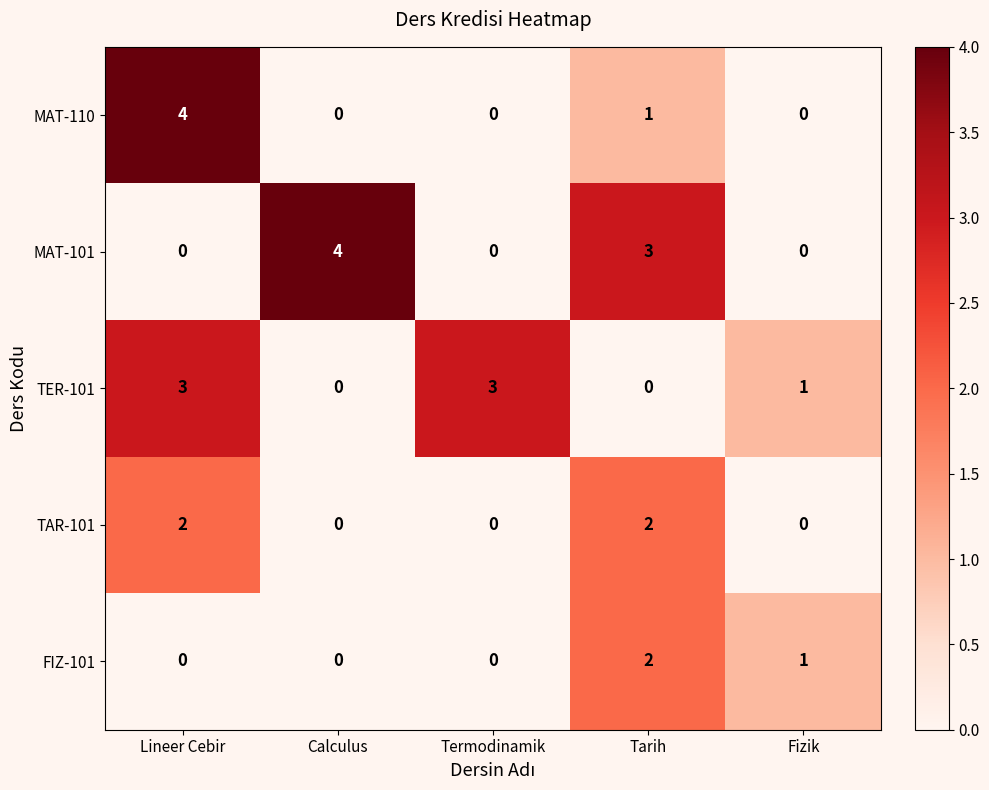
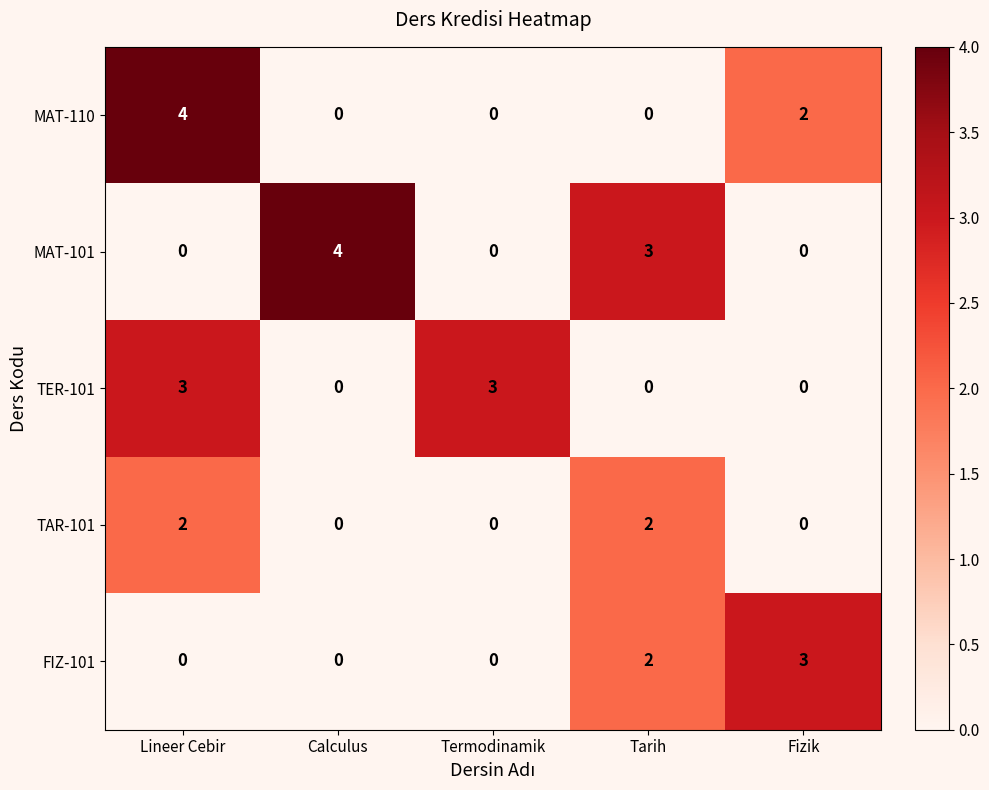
MAT-110, Tarih: 1 -> 0
MAT-110, Fizik: 0 -> 2
TER-101, Fizik: 1 -> 0
FIZ-101, Fizik: 1 -> 3
